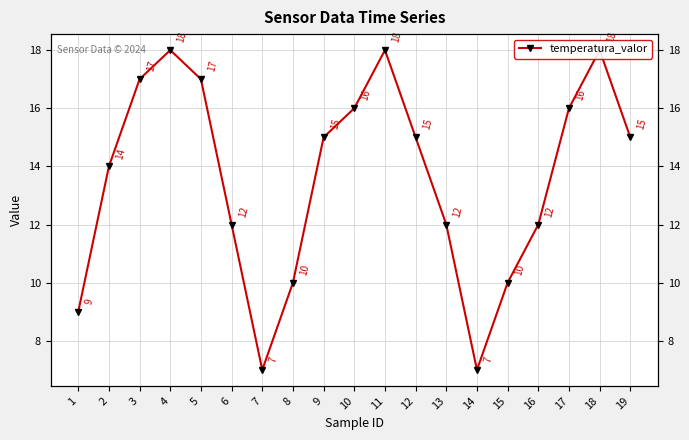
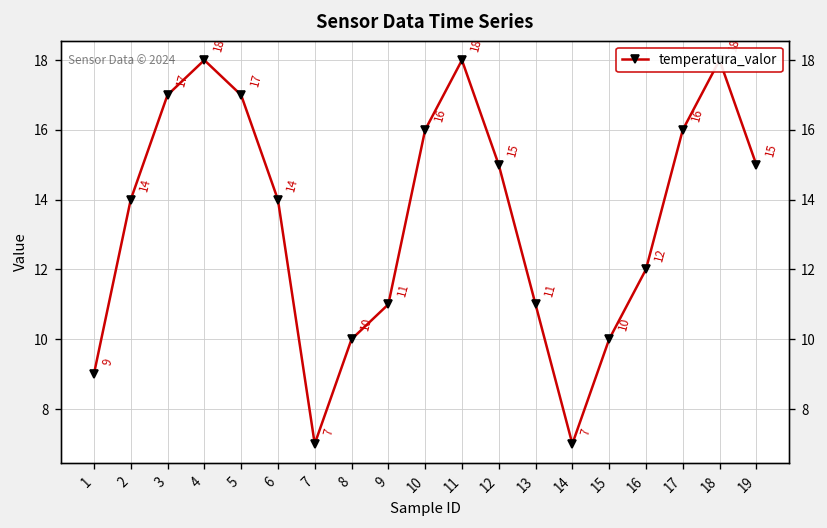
6: 12 -> 14
9: 15 -> 11
13: 12 -> 11
